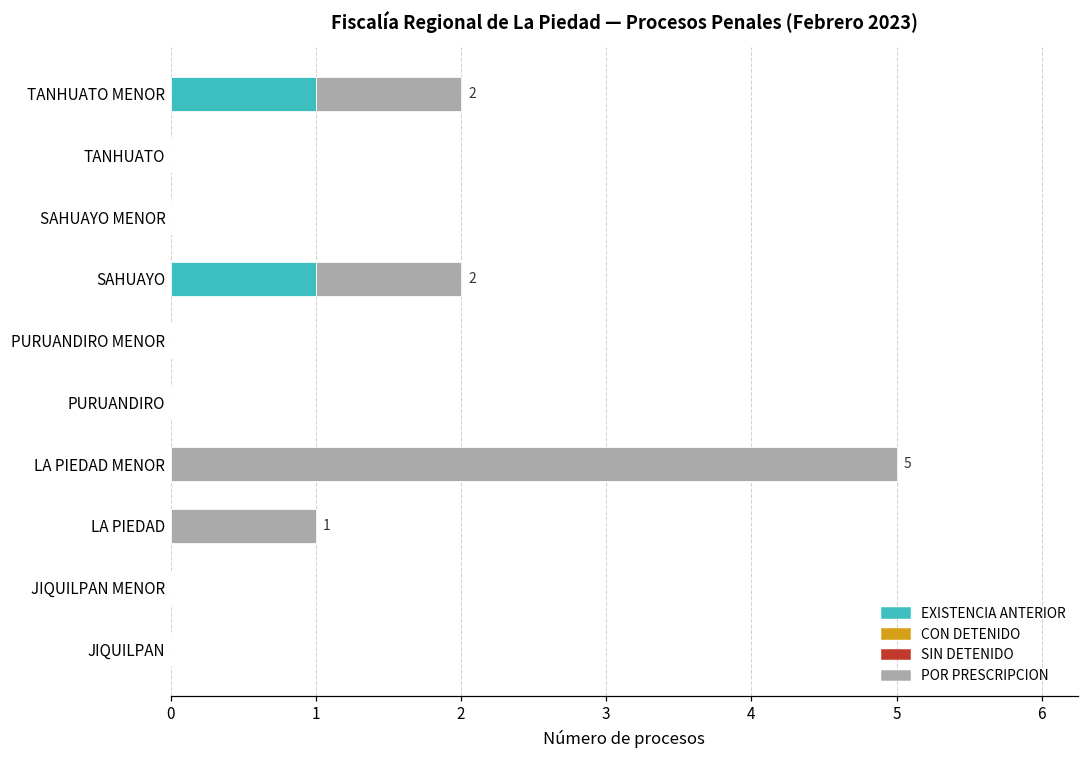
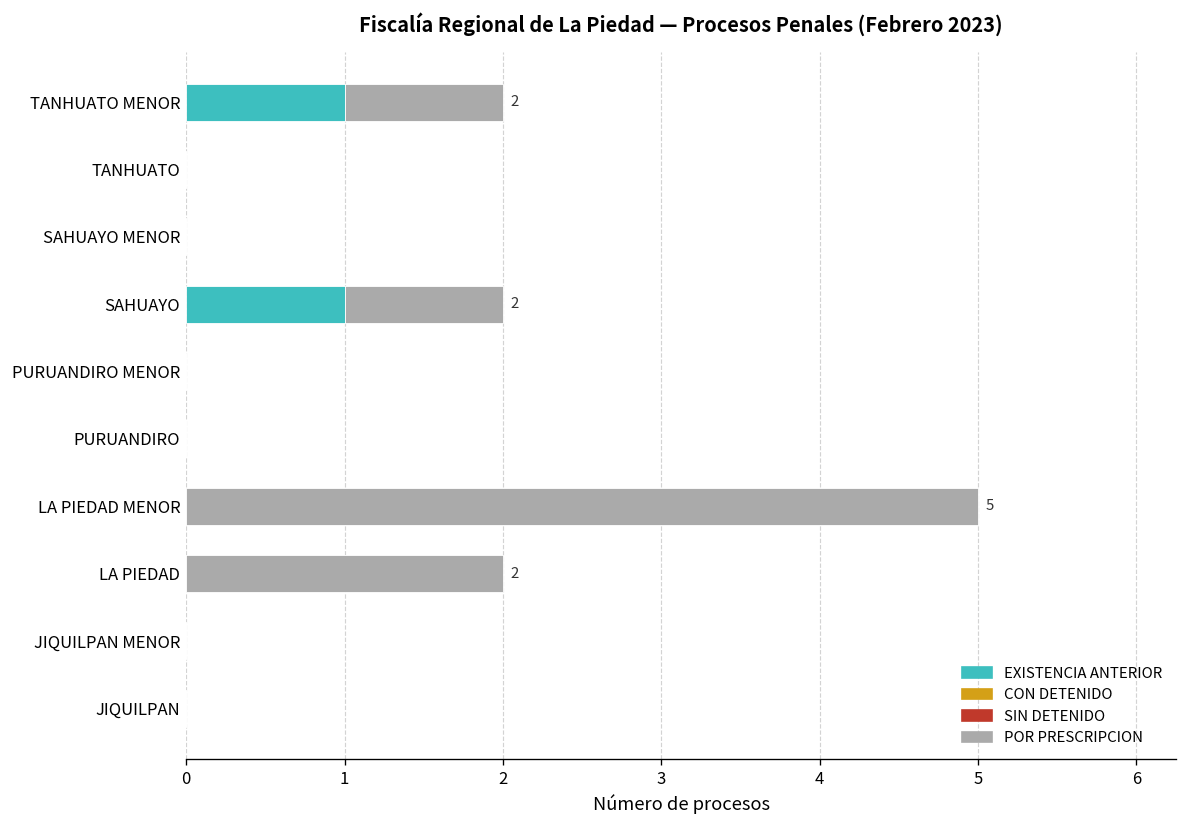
POR PRESCRIPCION, LA PIEDAD: 1 -> 2
